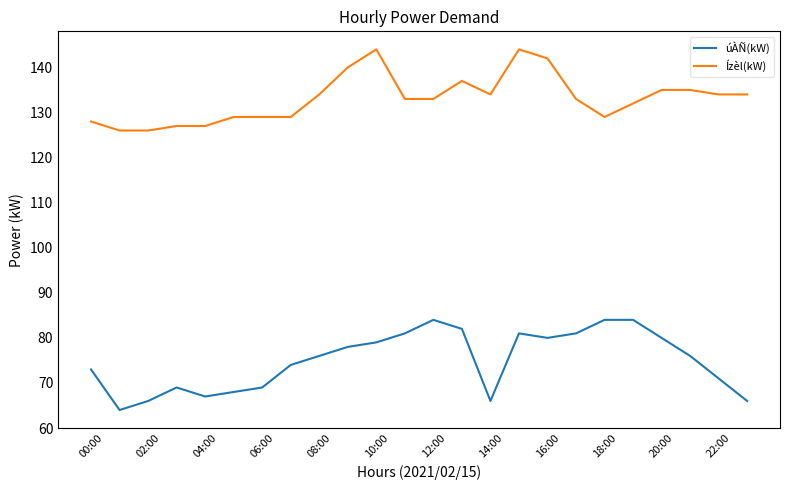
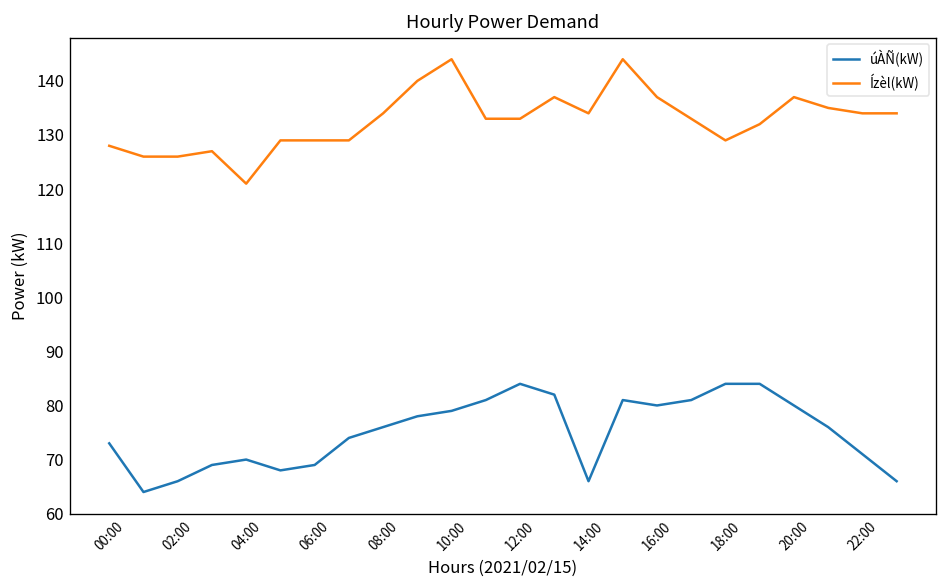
úÀÑ(kW), 04:00: 67 -> 70
Ízèl(kW), 04:00: 127 -> 121
Ízèl(kW), 16:00: 142 -> 137
Ízèl(kW), 20:00: 135 -> 137
